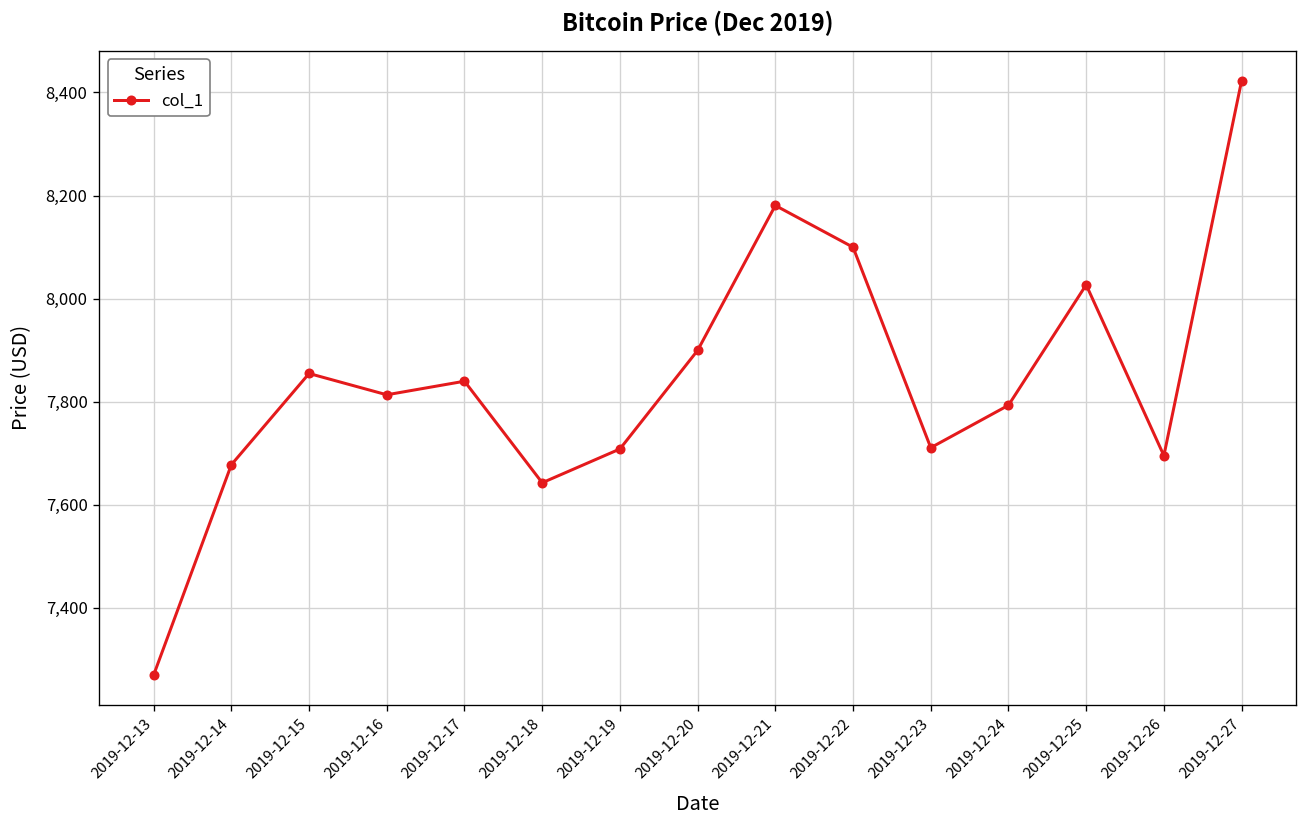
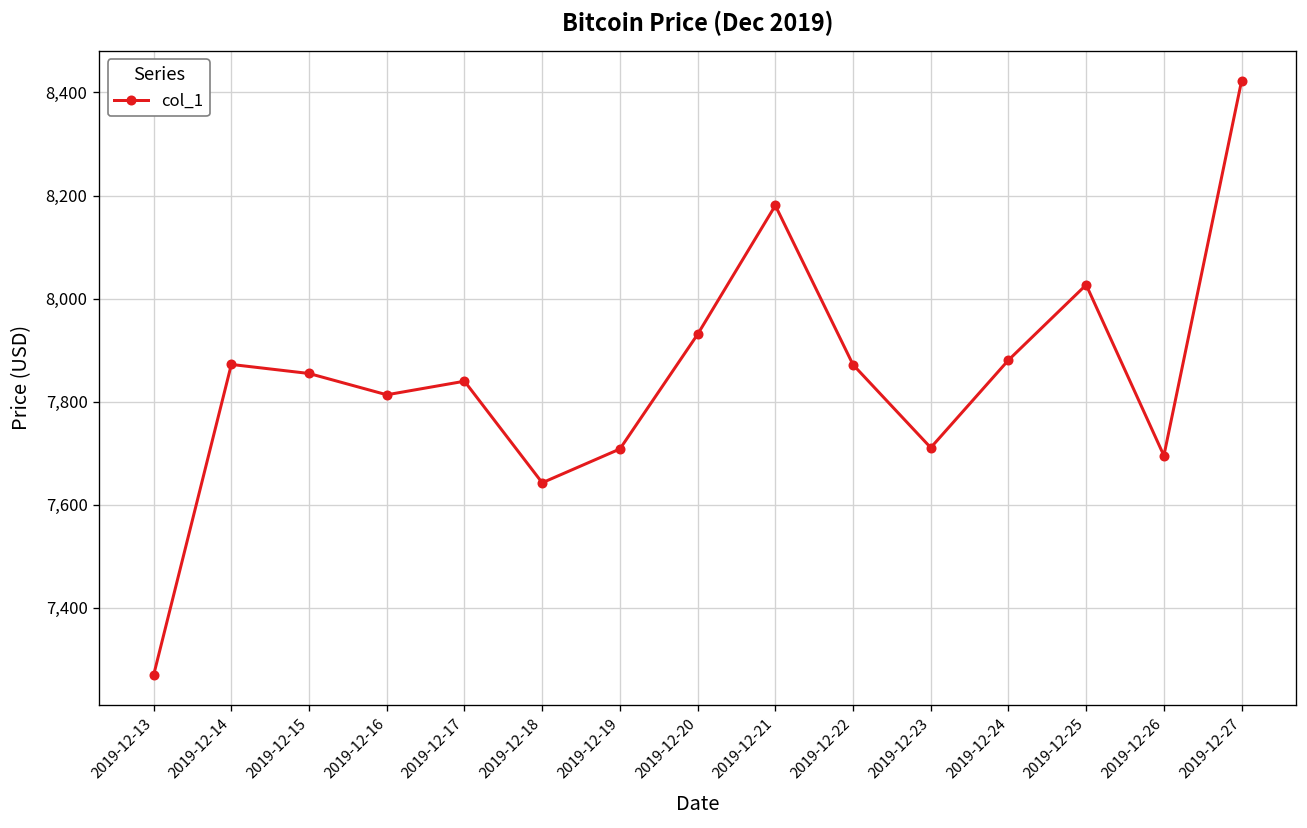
2019-12-14: 7,680 -> 7,870
2019-12-20: 7,900 -> 7,930
2019-12-22: 8,100 -> 7,870
2019-12-24: 7,790 -> 7,880
